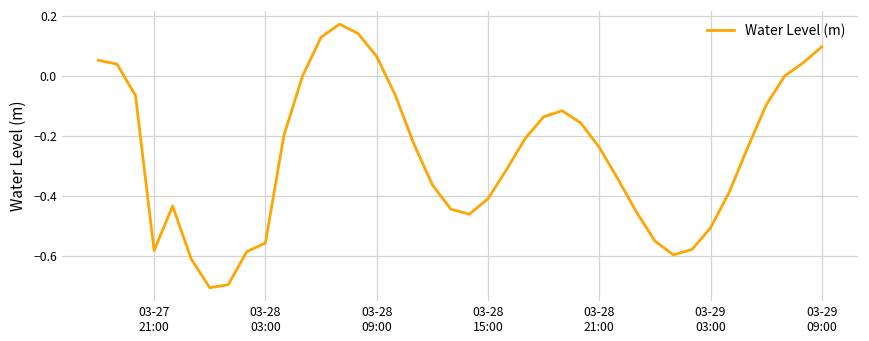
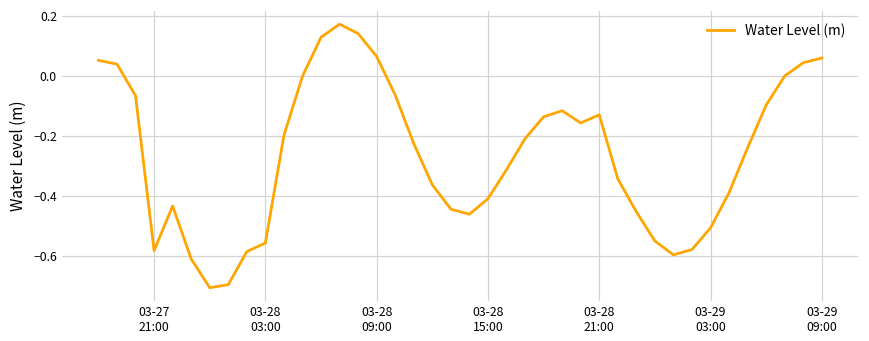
03-28 21:00: -0.24 -> -0.13
03-29 09:00: 0.10 -> 0.06
